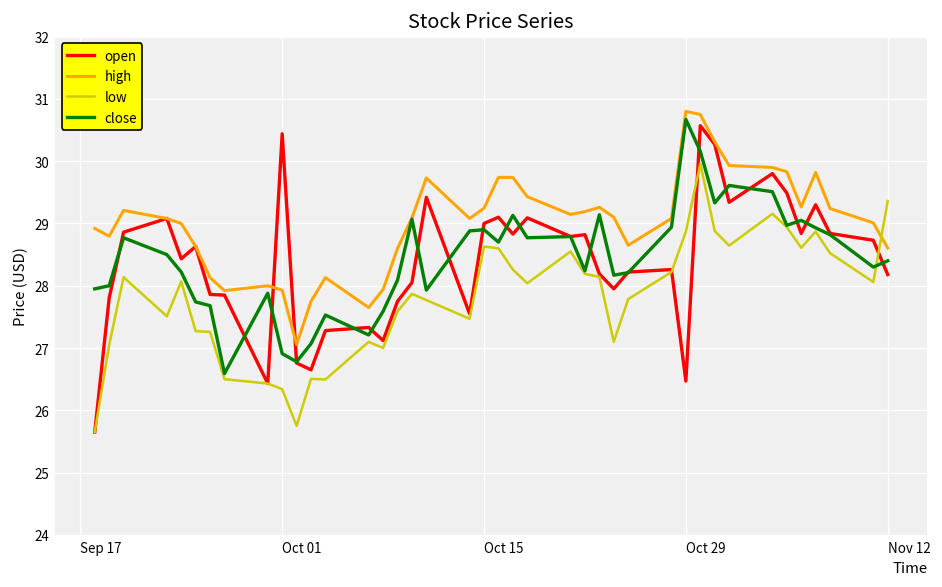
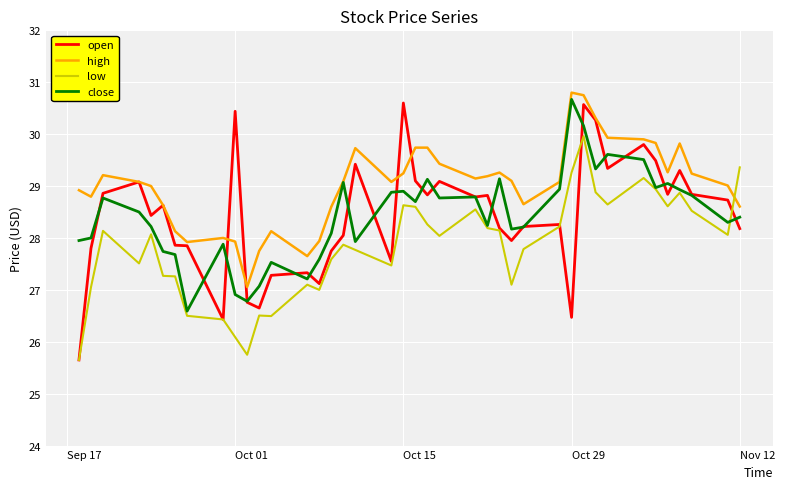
low, Oct 01: 26.3 -> 26.1
open, Oct 15: 29.0 -> 30.6
low, Oct 29: 28.9 -> 29.3
